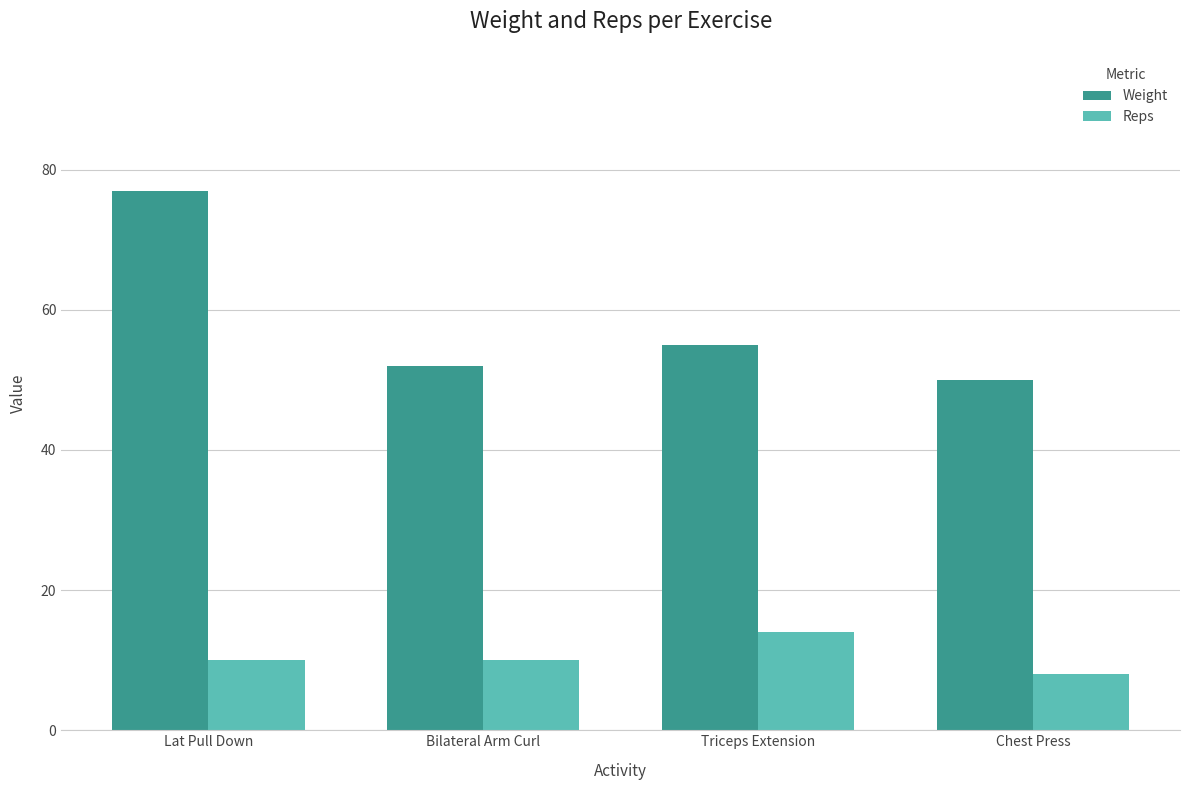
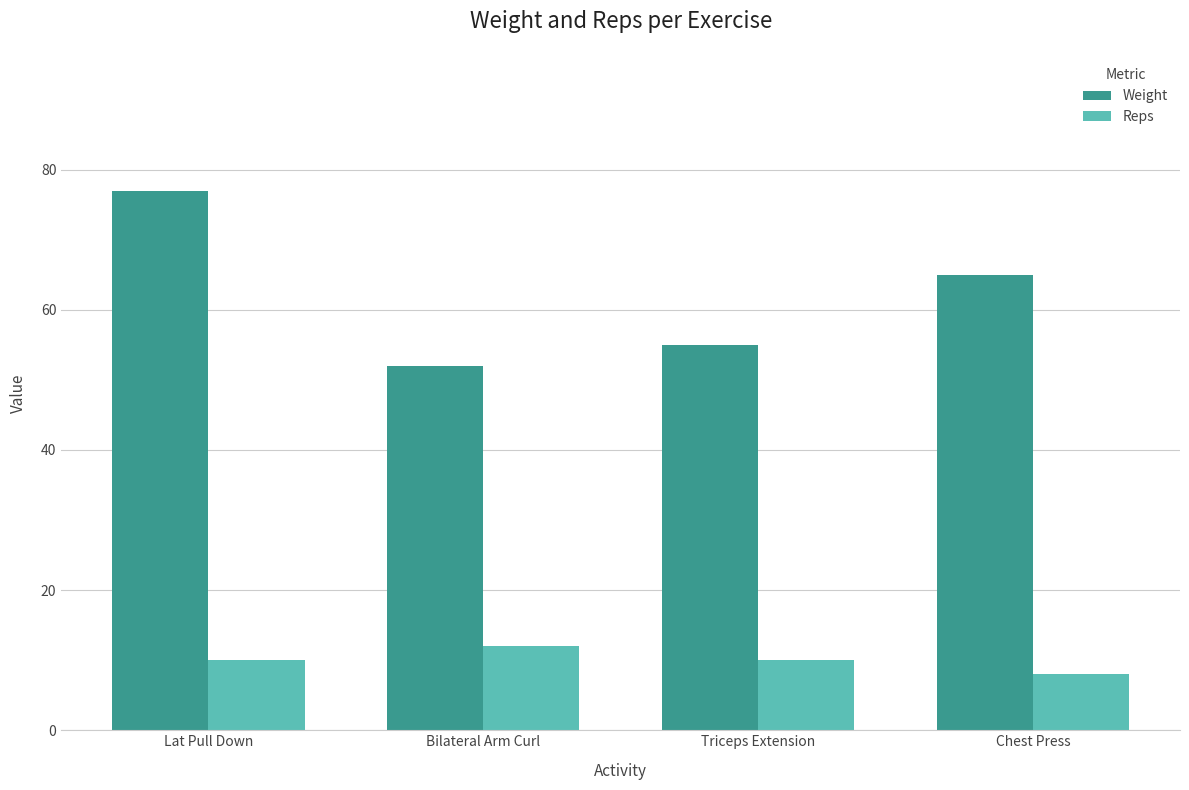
Reps, Bilateral Arm Curl: 10 -> 12
Reps, Triceps Extension: 14 -> 10
Weight, Chest Press: 50 -> 65
